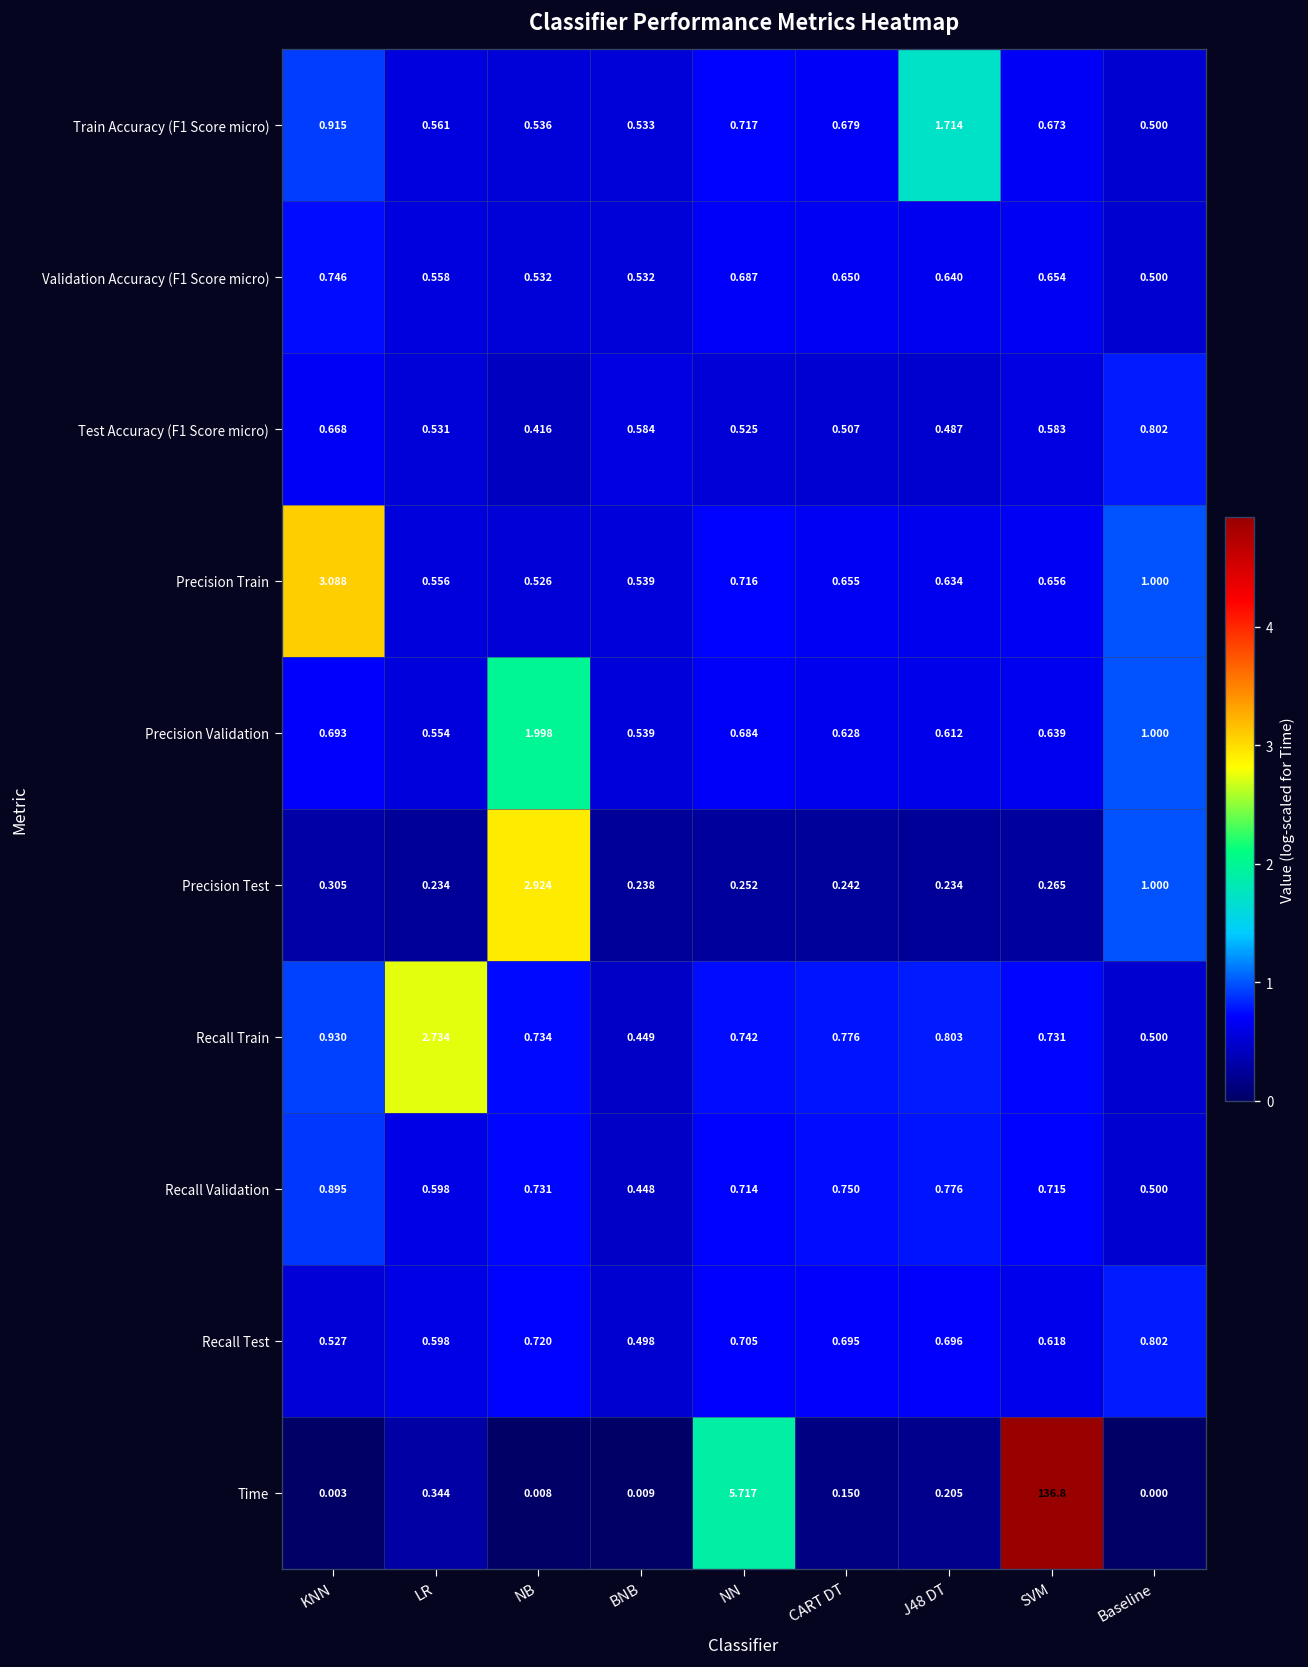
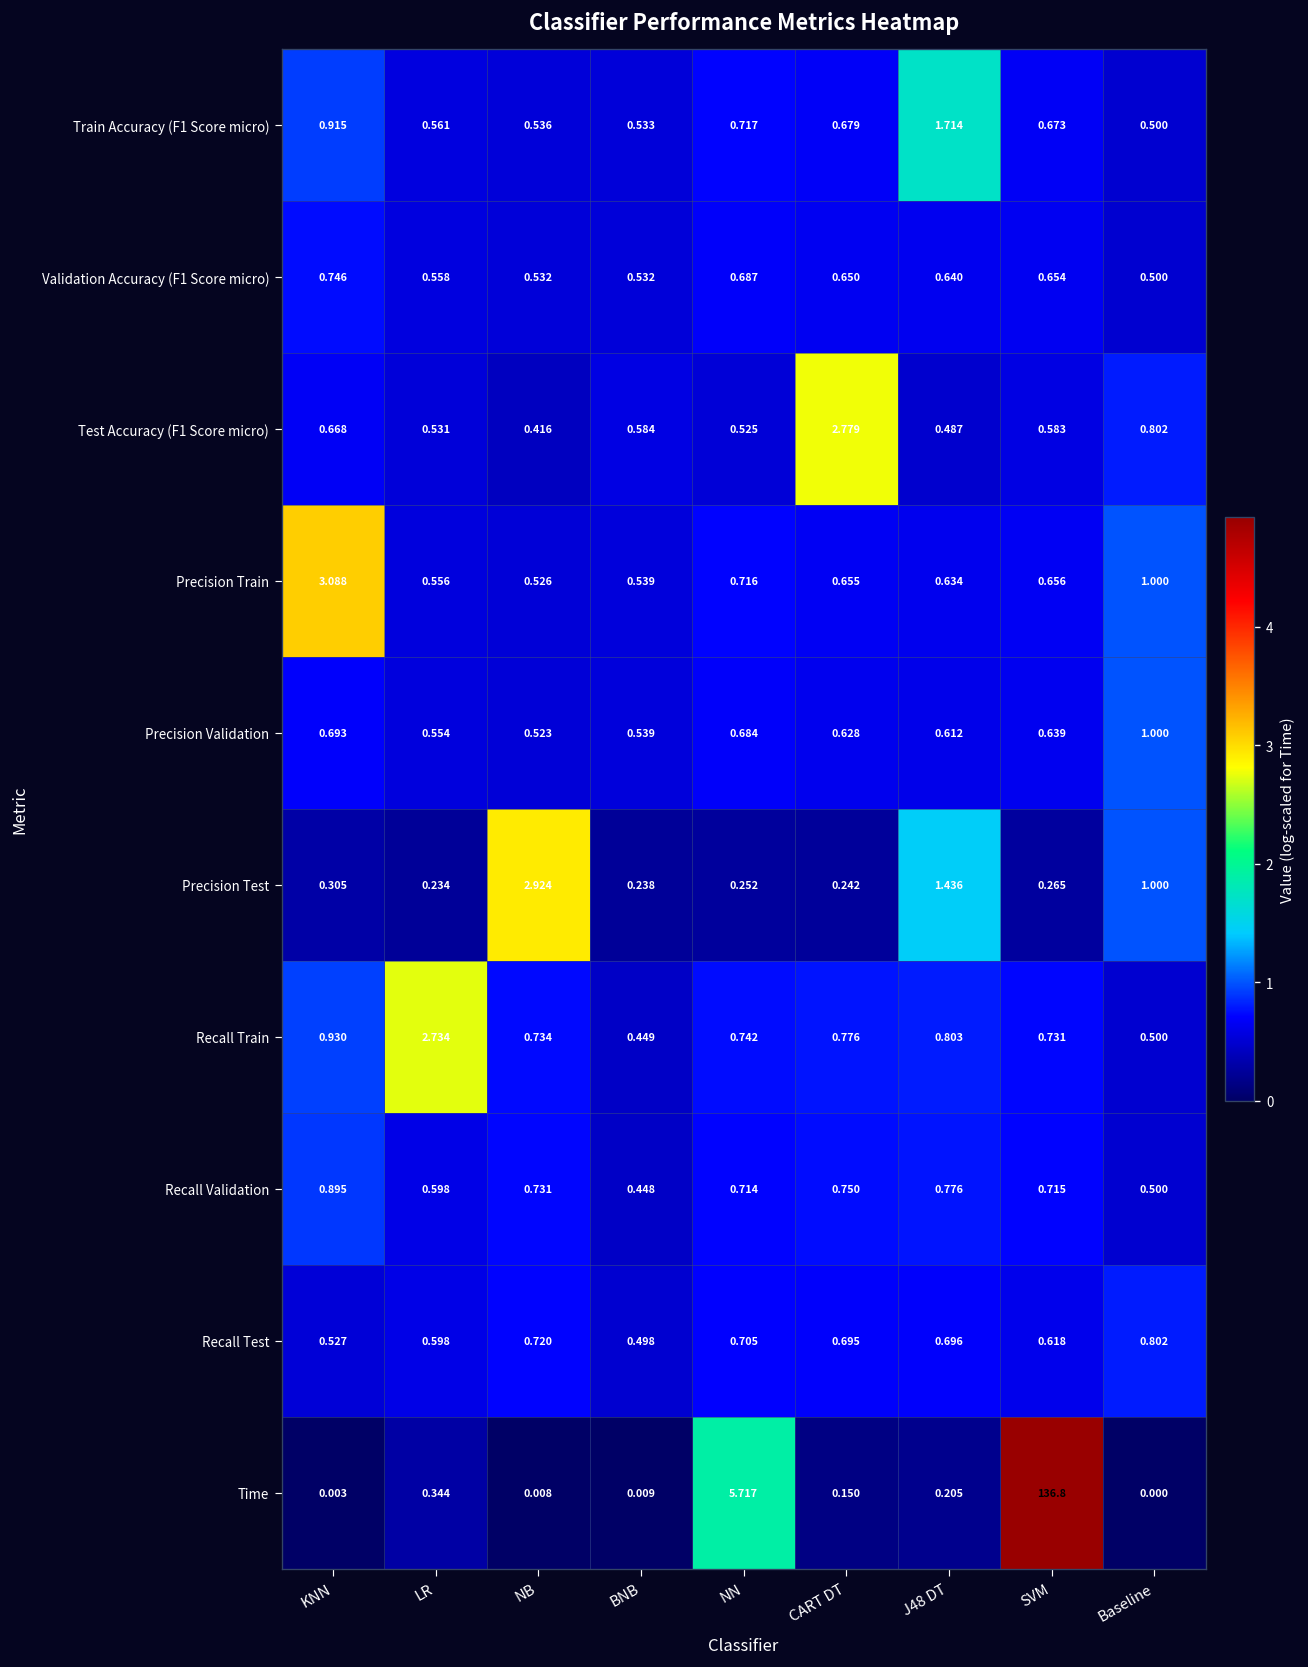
Test Accuracy (F1 Score micro), CART DT: 0.507 -> 2.779
Precision Validation, NB: 1.998 -> 0.523
Precision Test, J48 DT: 0.234 -> 1.436
